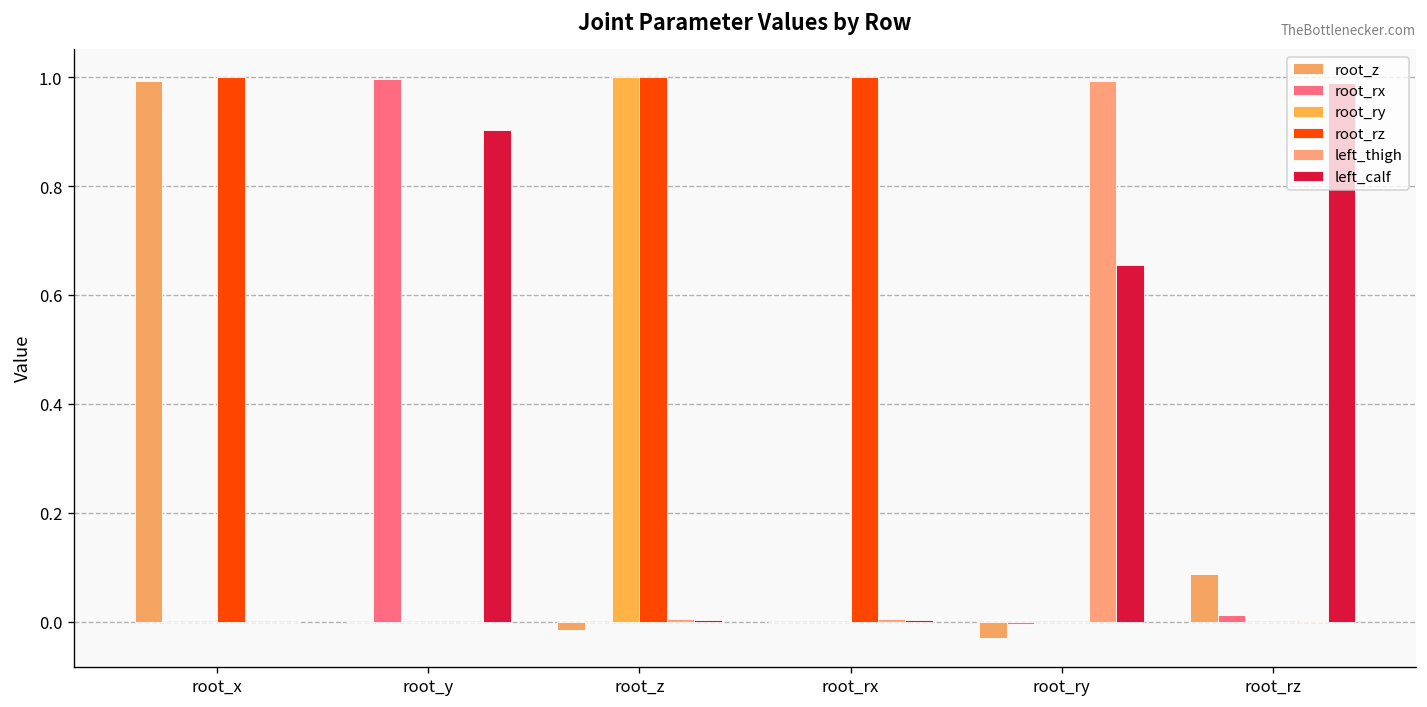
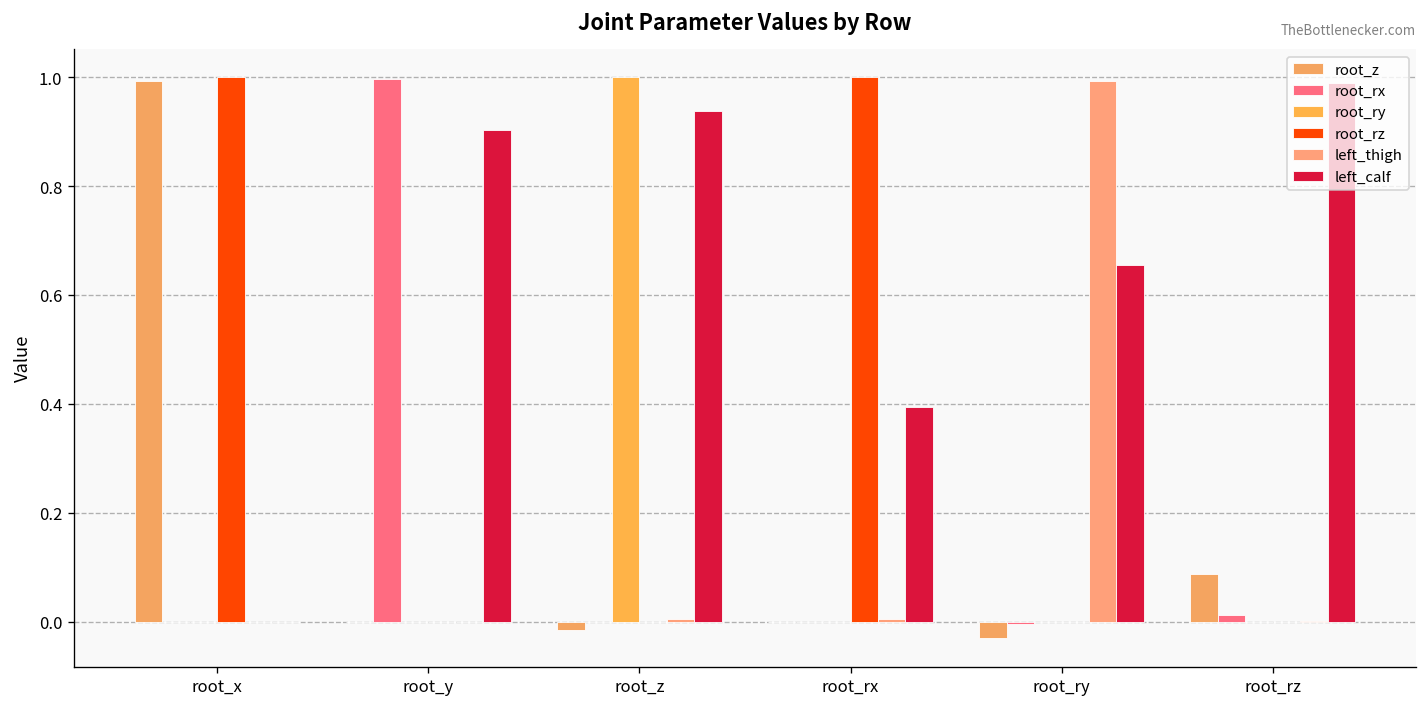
root_rz, root_z: 1 -> 0
left_calf, root_z: 0.00 -> 0.94
left_calf, root_rx: 0.00 -> 0.39
